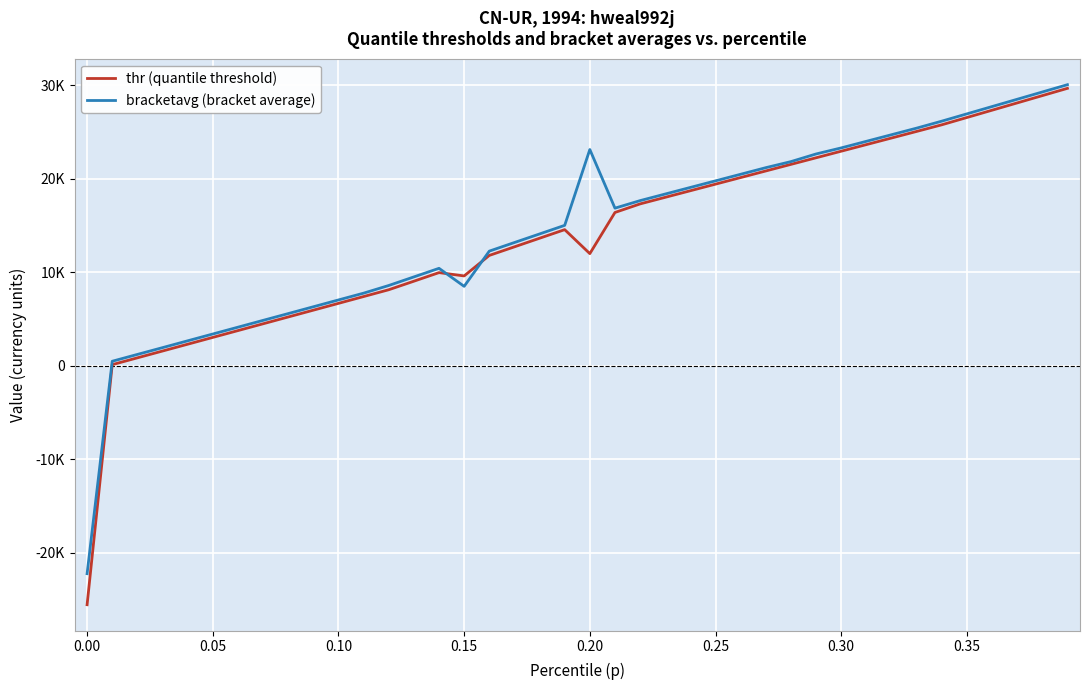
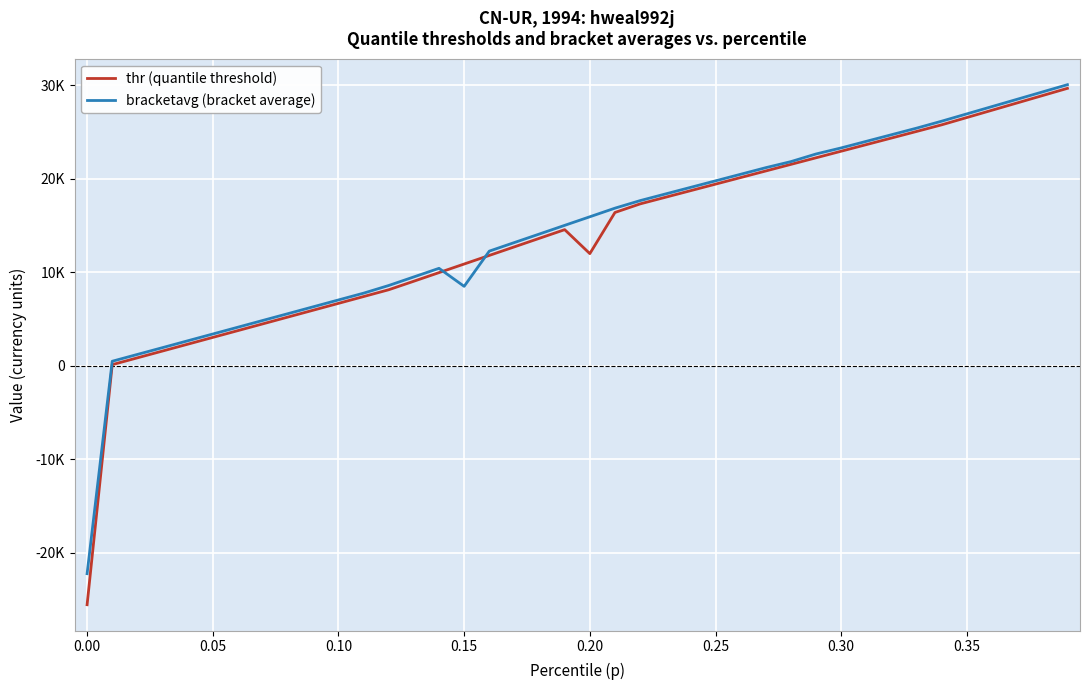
thr (quantile threshold), 0.15: 10000 -> 11000
bracketavg (bracket average), 0.20: 23000 -> 16000
